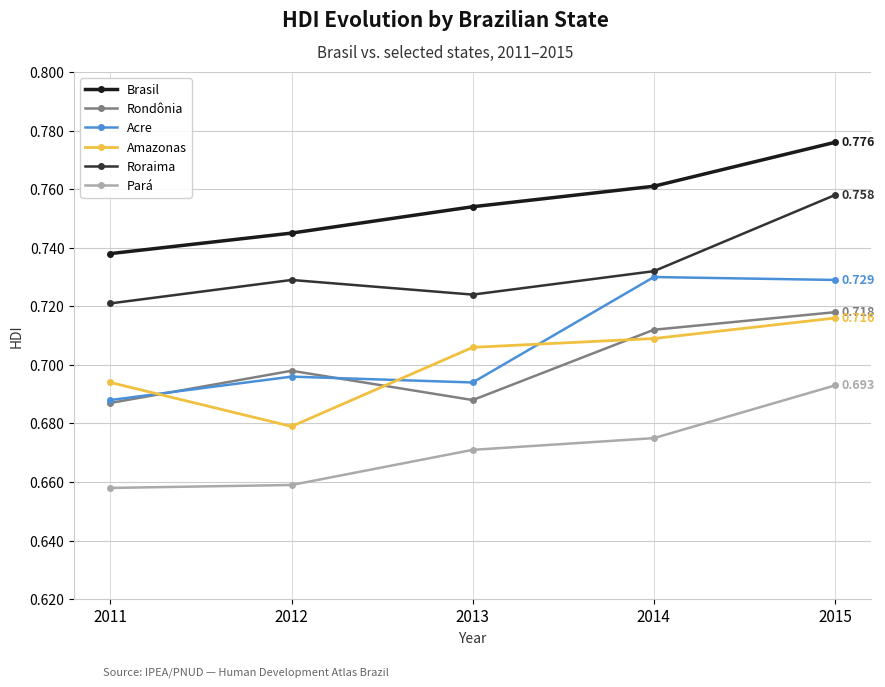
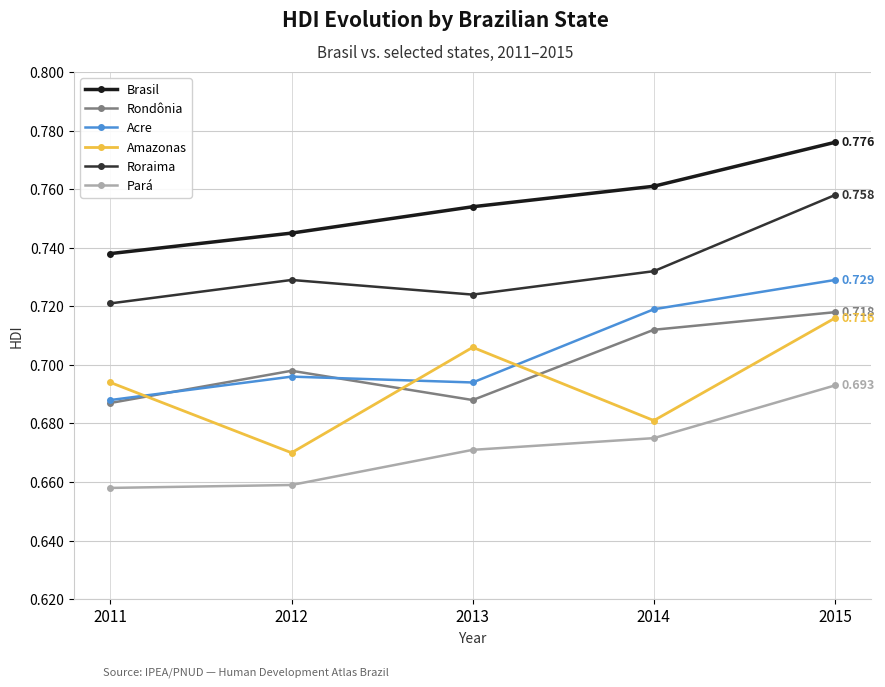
Amazonas, 2012: 0.679 -> 0.670
Acre, 2014: 0.730 -> 0.719
Amazonas, 2014: 0.709 -> 0.681
